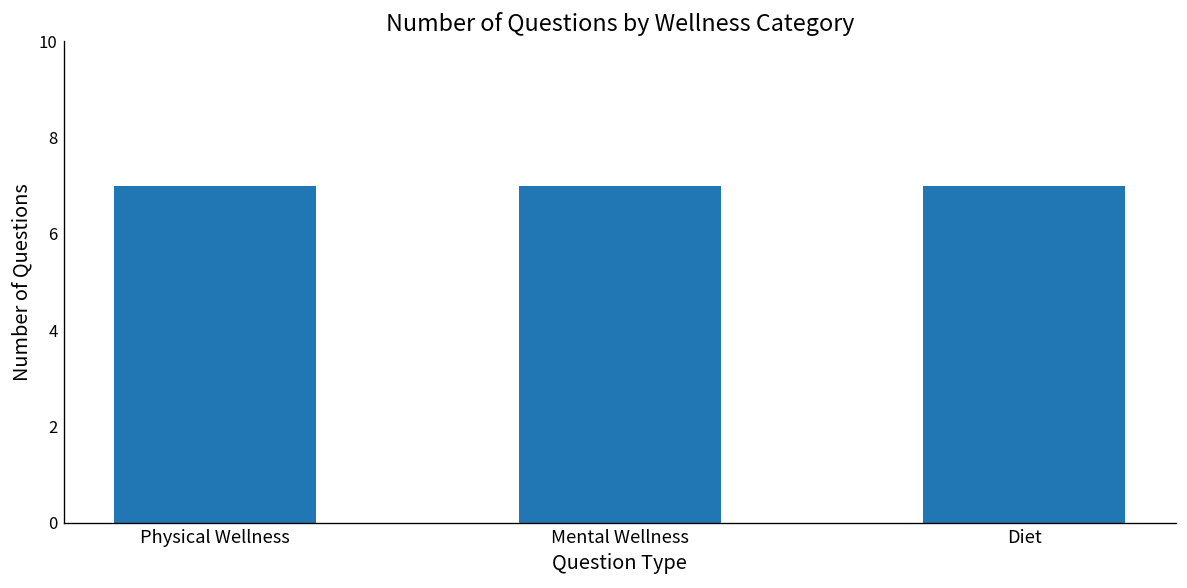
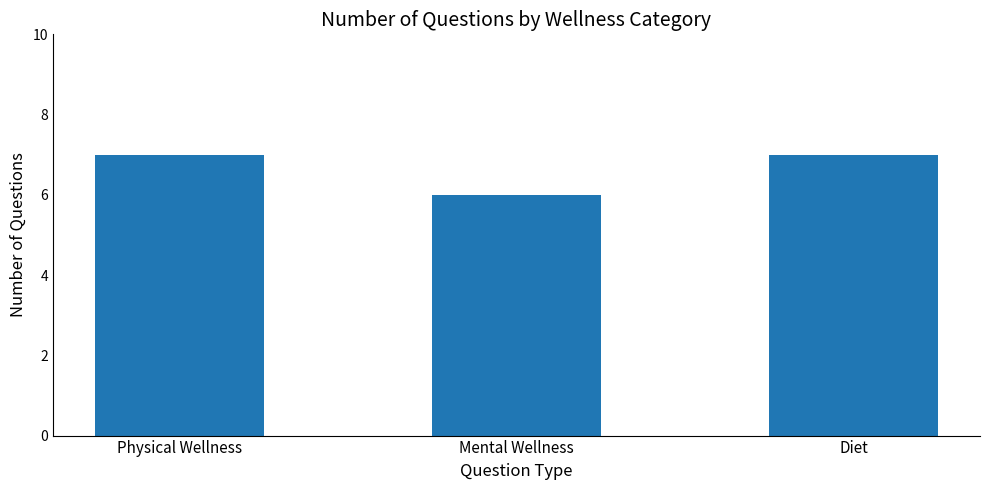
Mental Wellness: 7 -> 6
